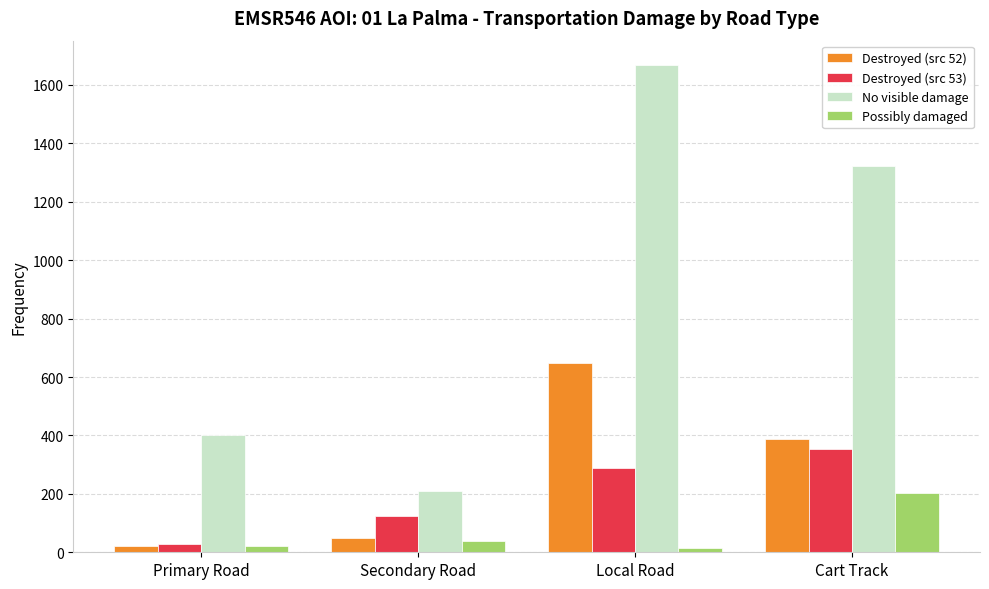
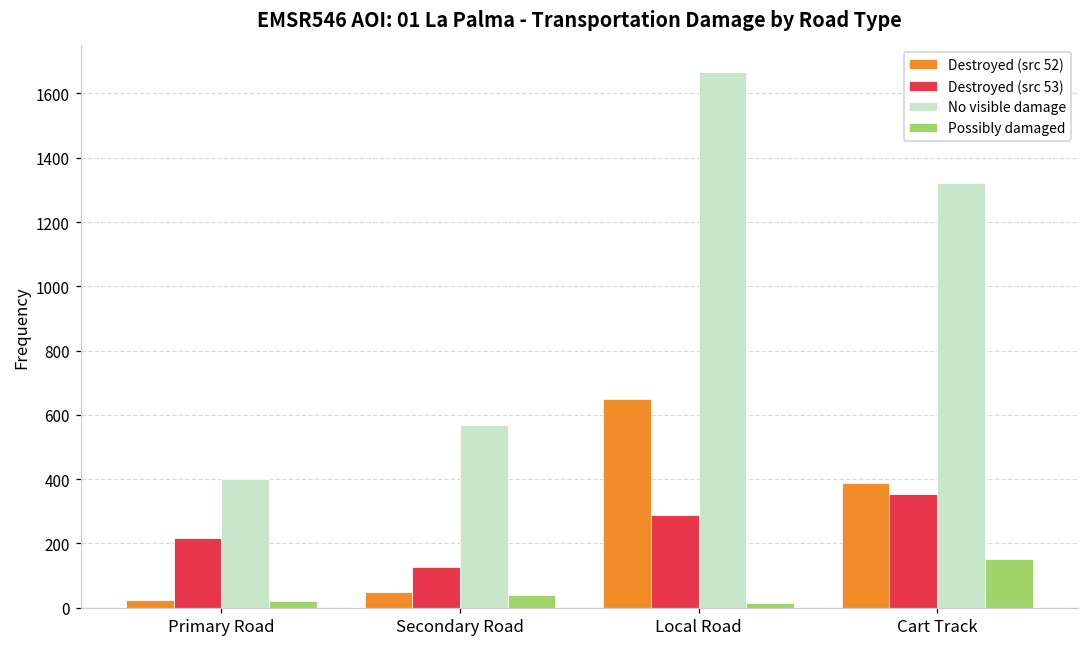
Destroyed (src 53), Primary Road: 30 -> 220
No visible damage, Secondary Road: 210 -> 570
Possibly damaged, Cart Track: 200 -> 150
